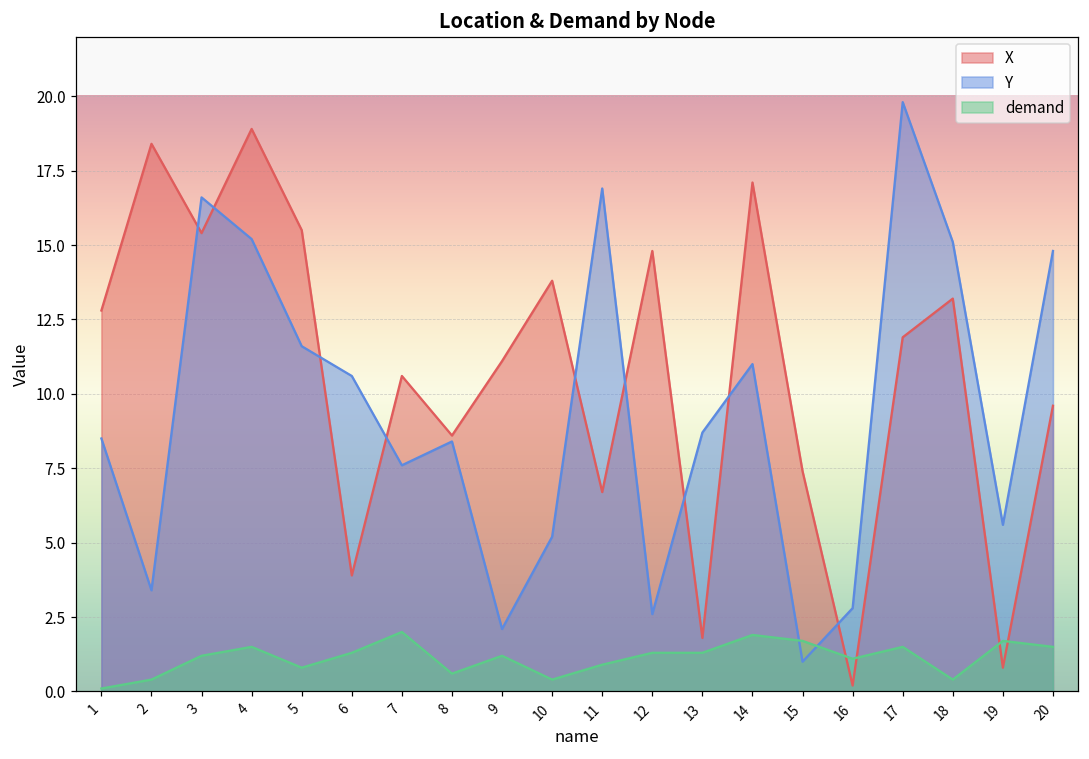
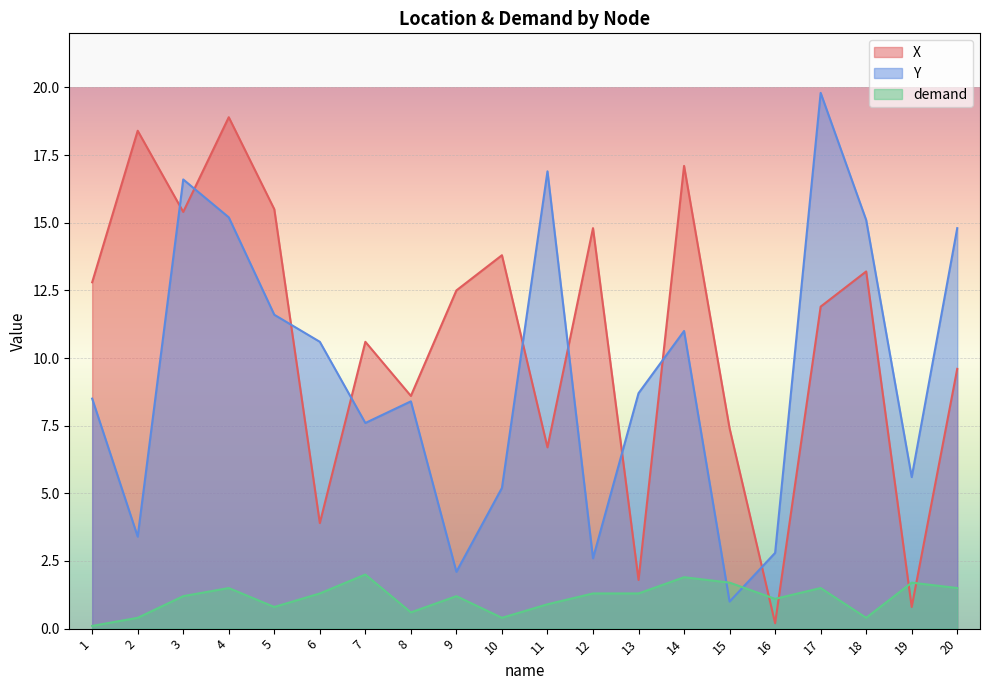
X, 9: 11.1 -> 12.5
